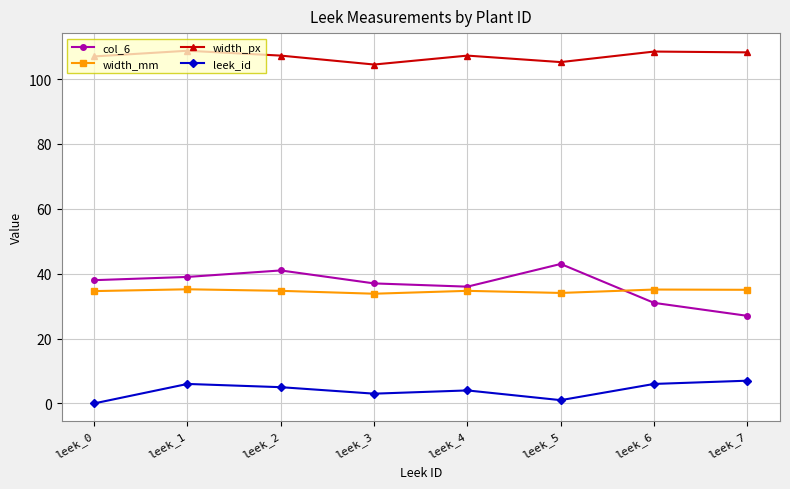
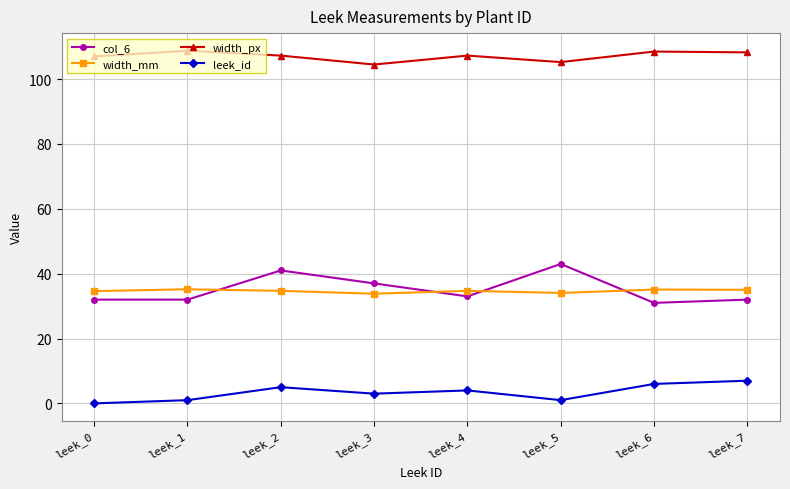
col_6, leek_0: 38 -> 32
col_6, leek_1: 39 -> 32
leek_id, leek_1: 6 -> 1
col_6, leek_4: 36 -> 33
col_6, leek_7: 27 -> 32
